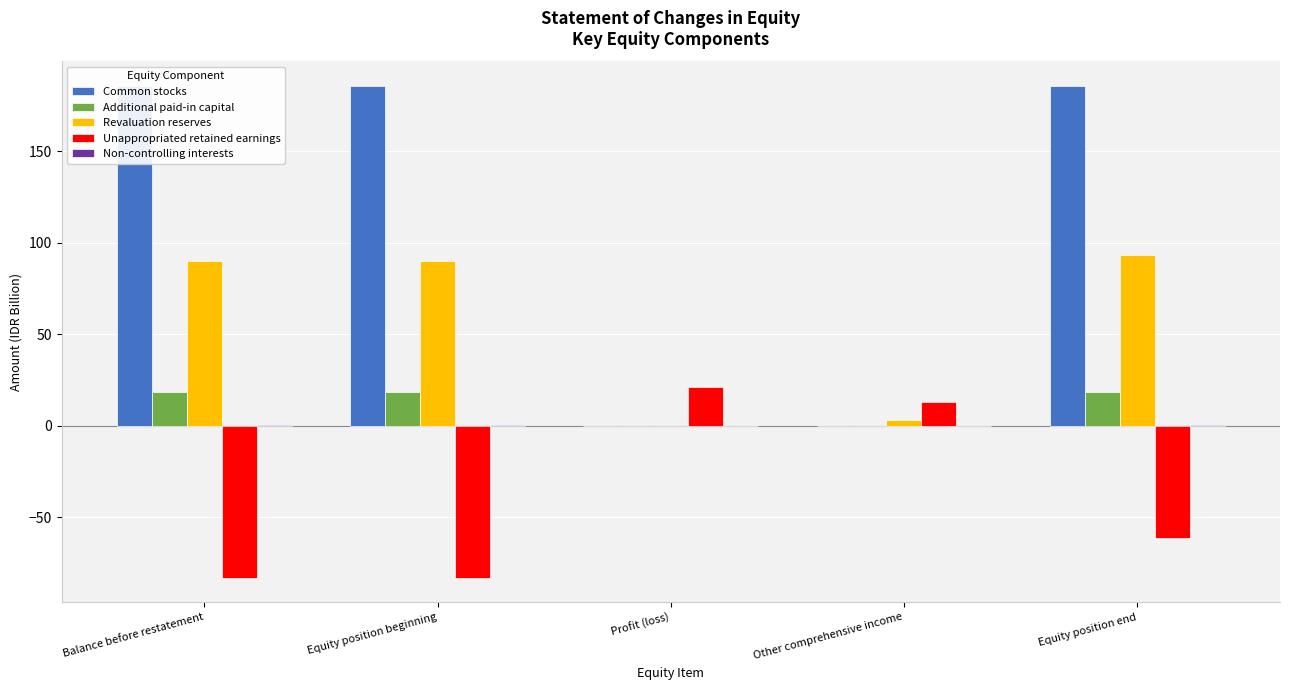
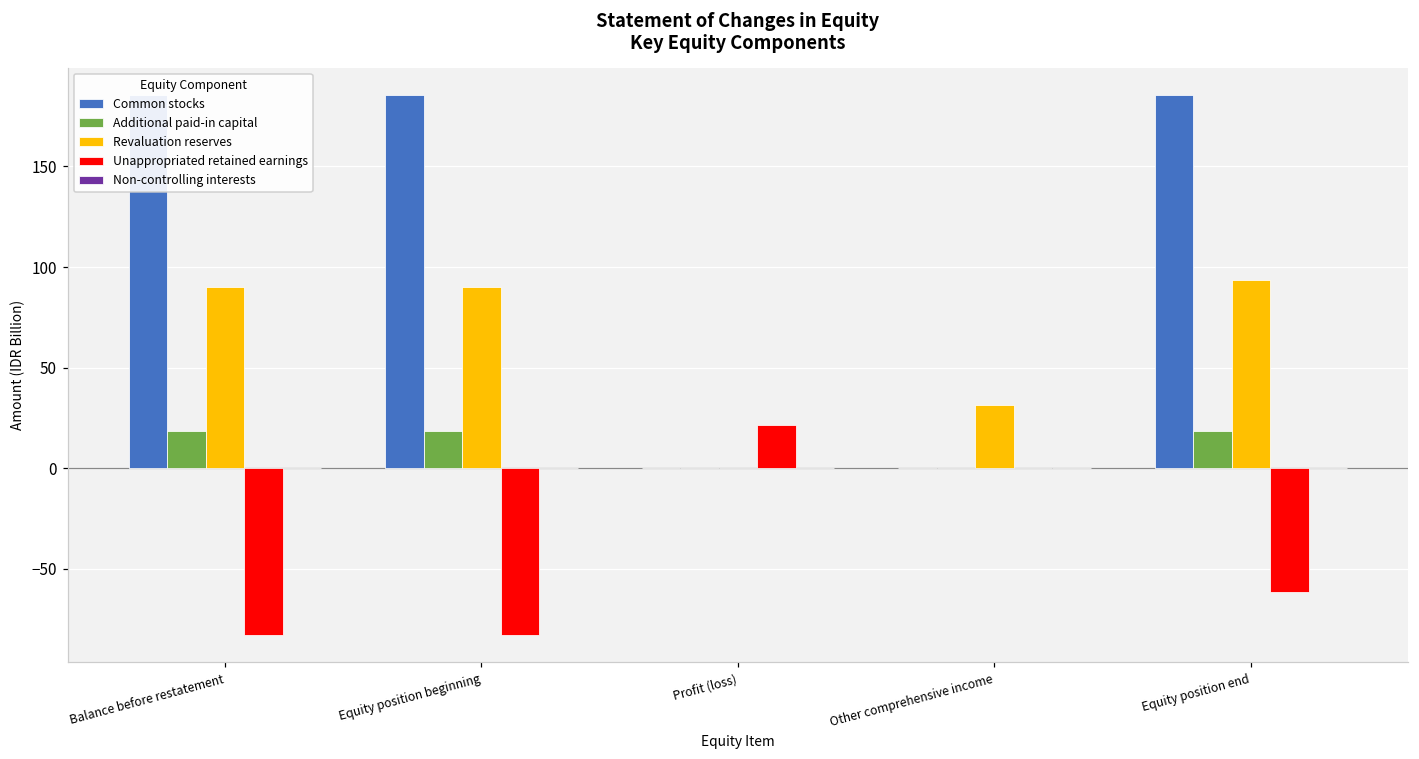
Revaluation reserves, Other comprehensive income: 3 -> 31
Unappropriated retained earnings, Other comprehensive income: 13 -> 0
